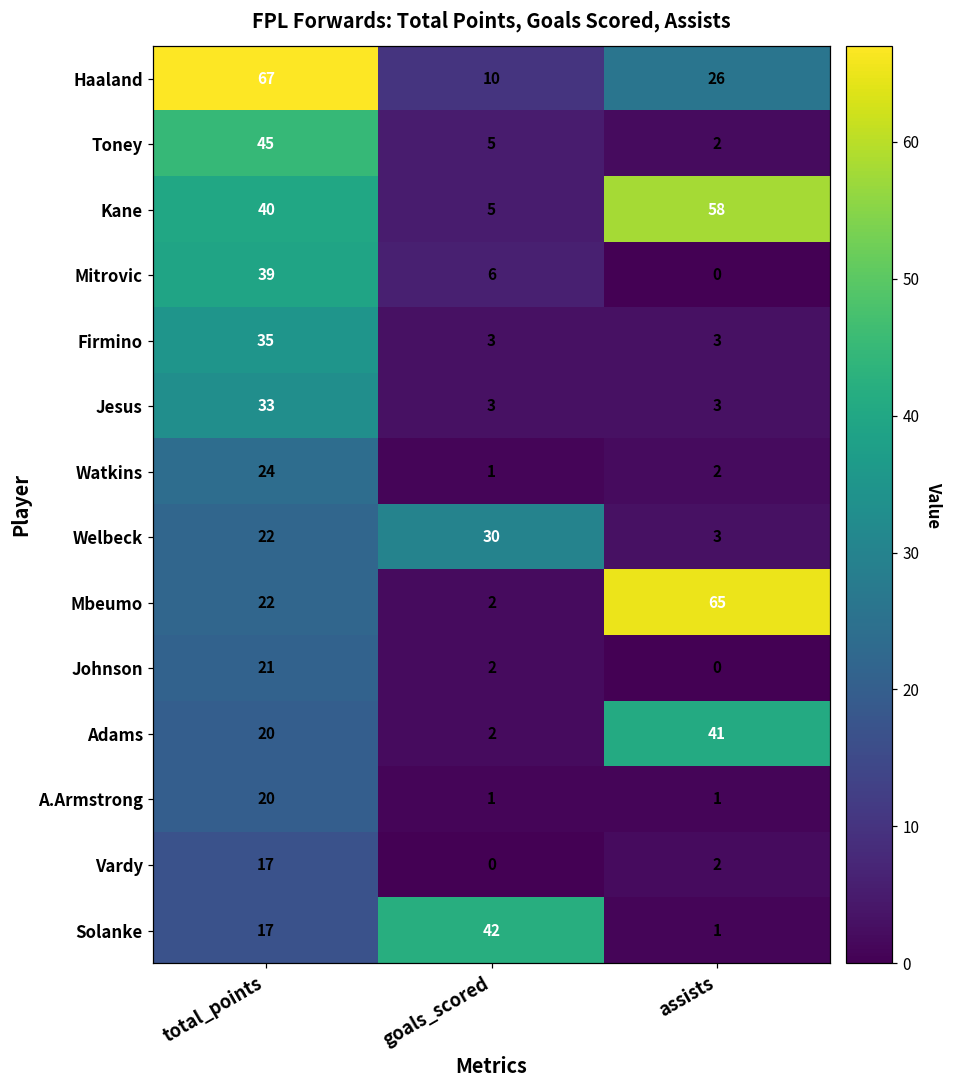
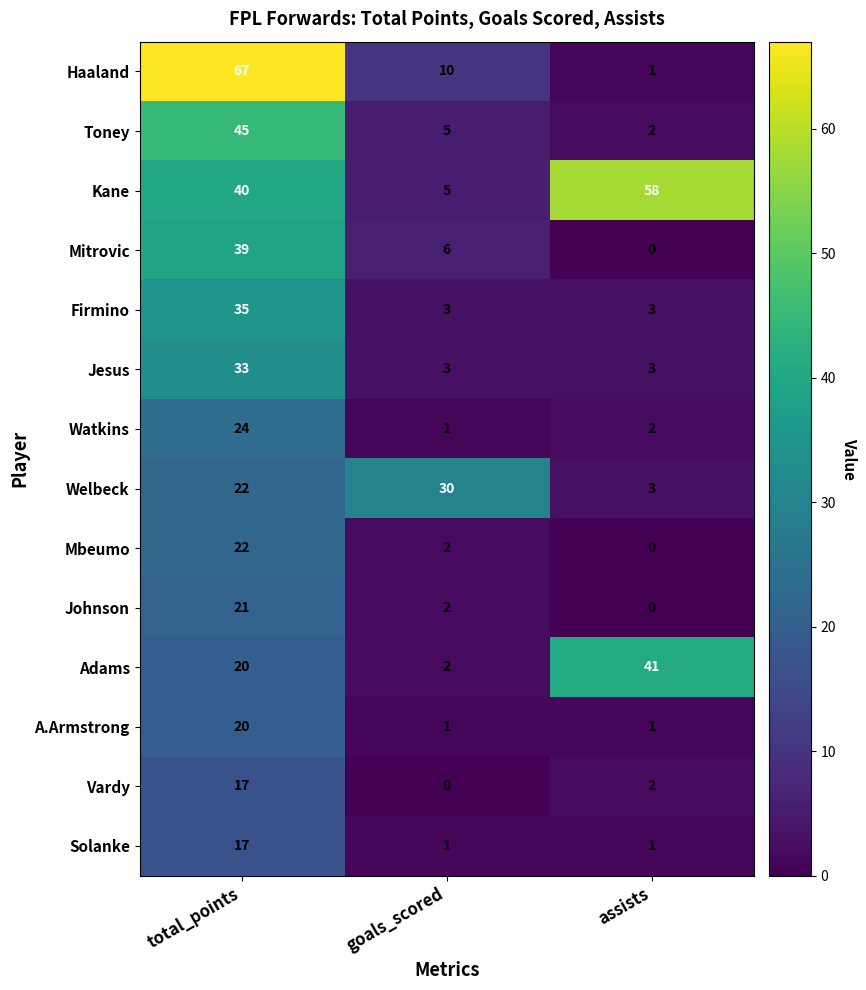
Haaland, assists: 26 -> 1
Mbeumo, assists: 65 -> 0
Solanke, goals_scored: 42 -> 1
